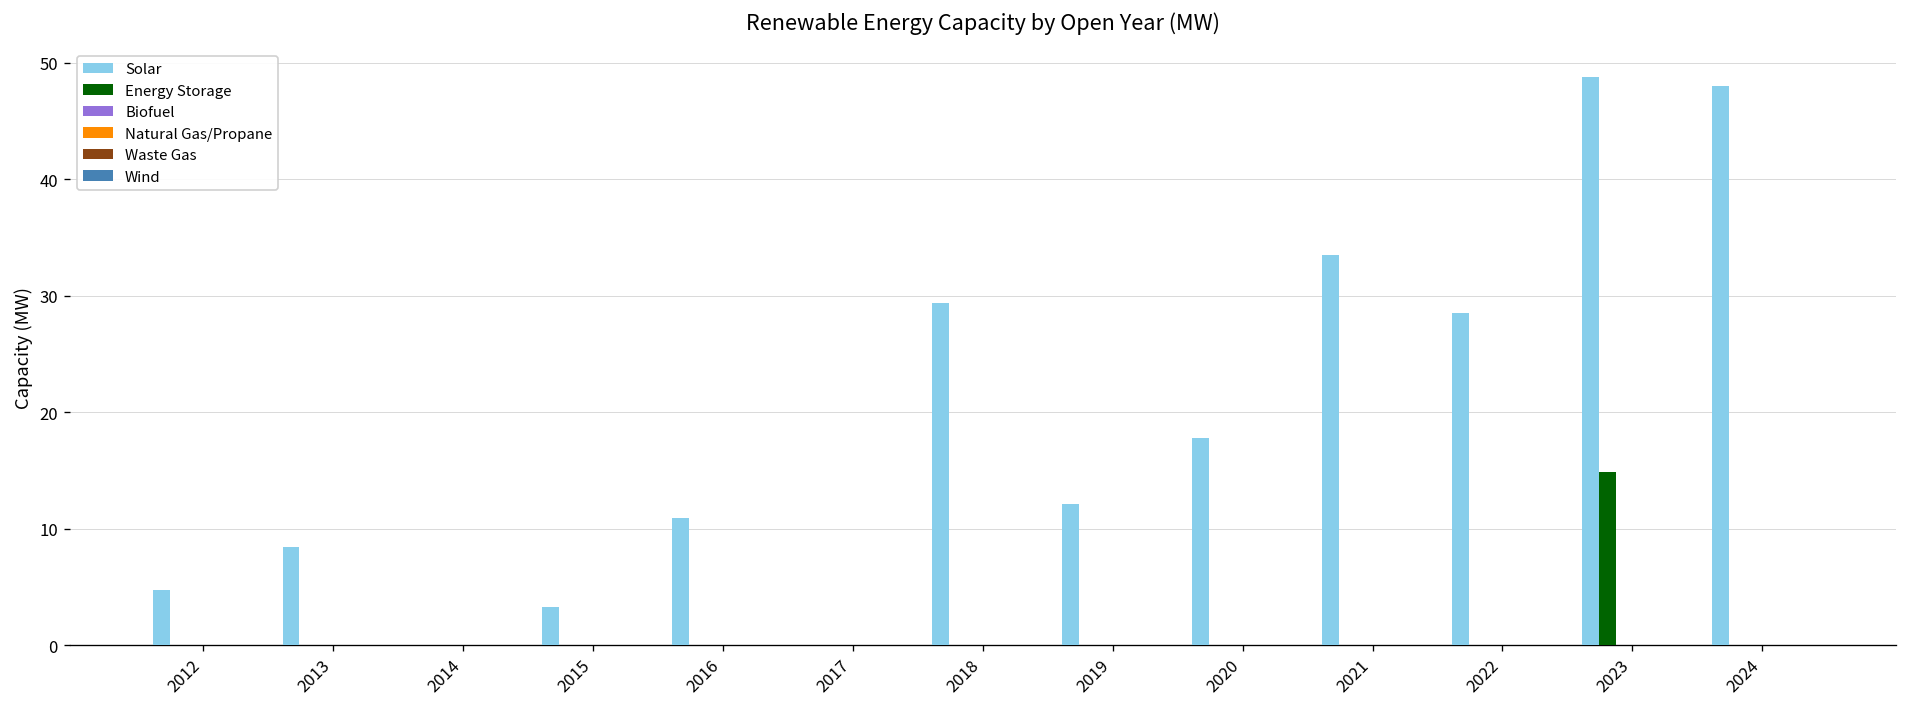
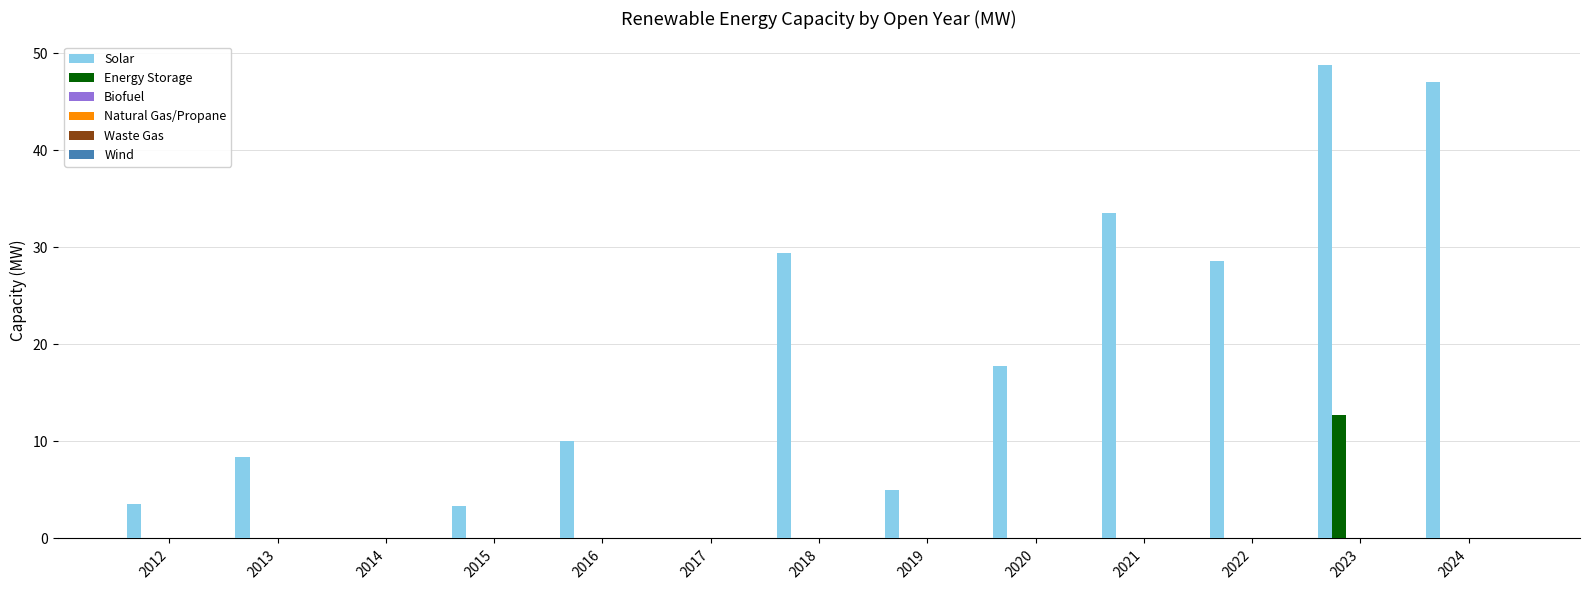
Solar, 2012: 5 -> 4
Solar, 2016: 11 -> 10
Solar, 2019: 12 -> 5
Energy Storage, 2023: 15 -> 13
Solar, 2024: 48 -> 47
